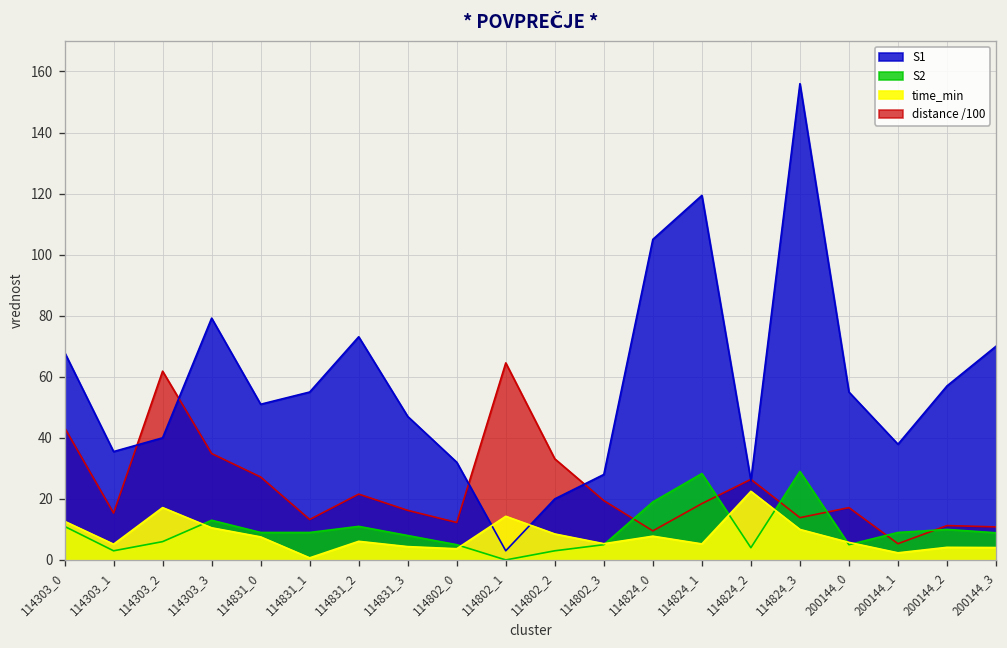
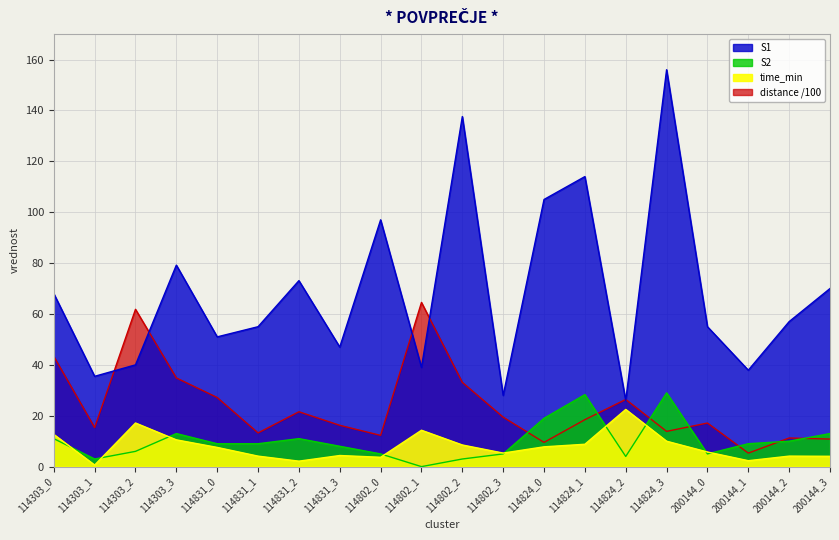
time_min, 114303_1: 5 -> 1
time_min, 114831_1: 1 -> 4
time_min, 114831_2: 6 -> 2
S1, 114802_0: 32 -> 97
S1, 114802_1: 3 -> 39
S1, 114802_2: 20 -> 138
S1, 114824_1: 119 -> 114
time_min, 114824_1: 5 -> 9
S2, 200144_3: 9 -> 13
